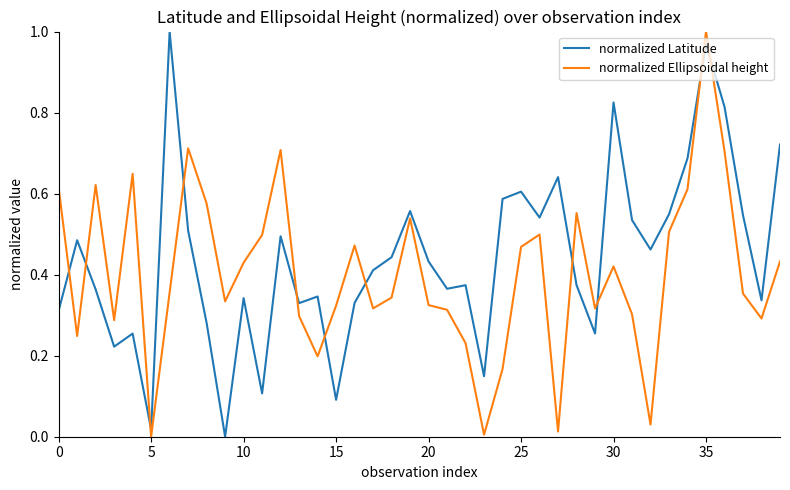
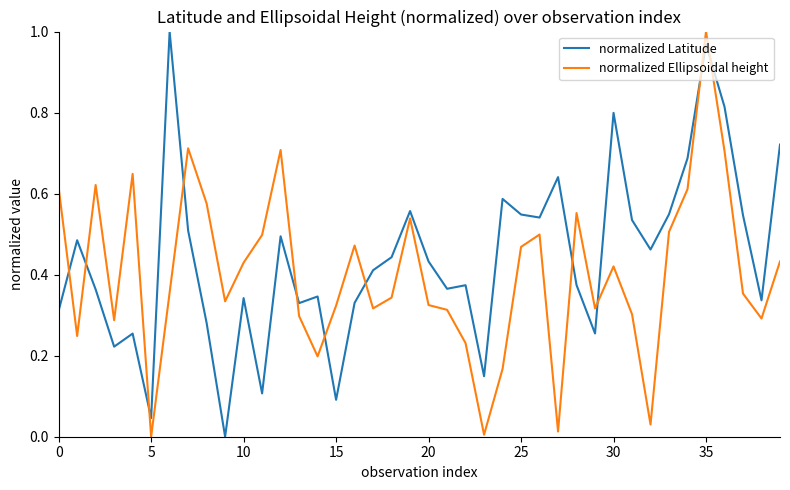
normalized Latitude, 5: 0.02 -> 0.05
normalized Latitude, 25: 0.60 -> 0.55
normalized Latitude, 30: 0.83 -> 0.80
